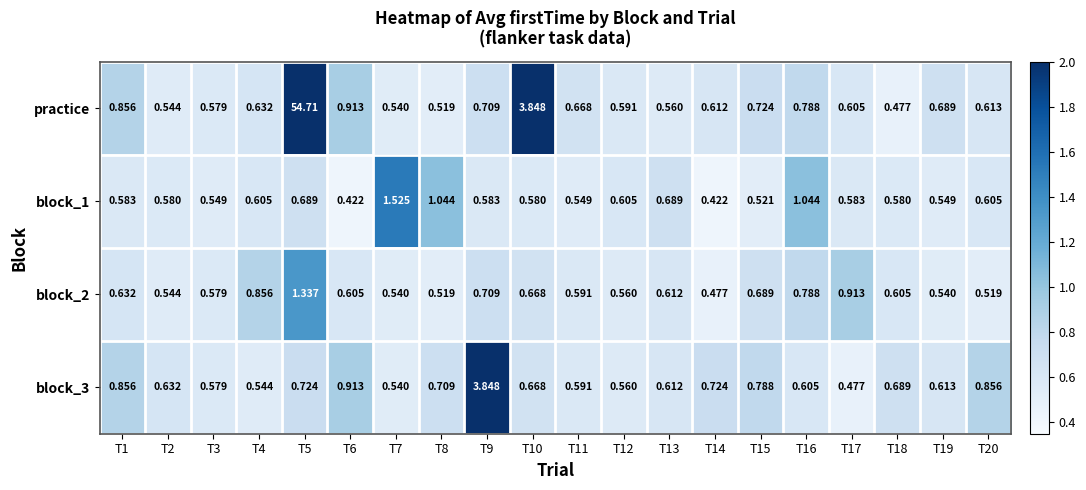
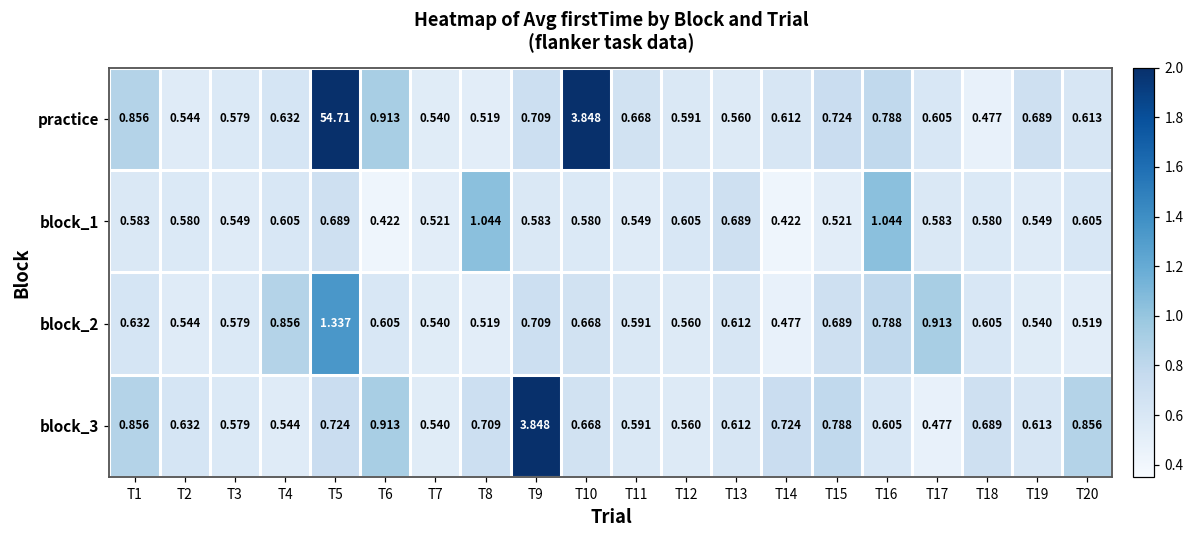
block_1, T7: 1.525 -> 0.521
